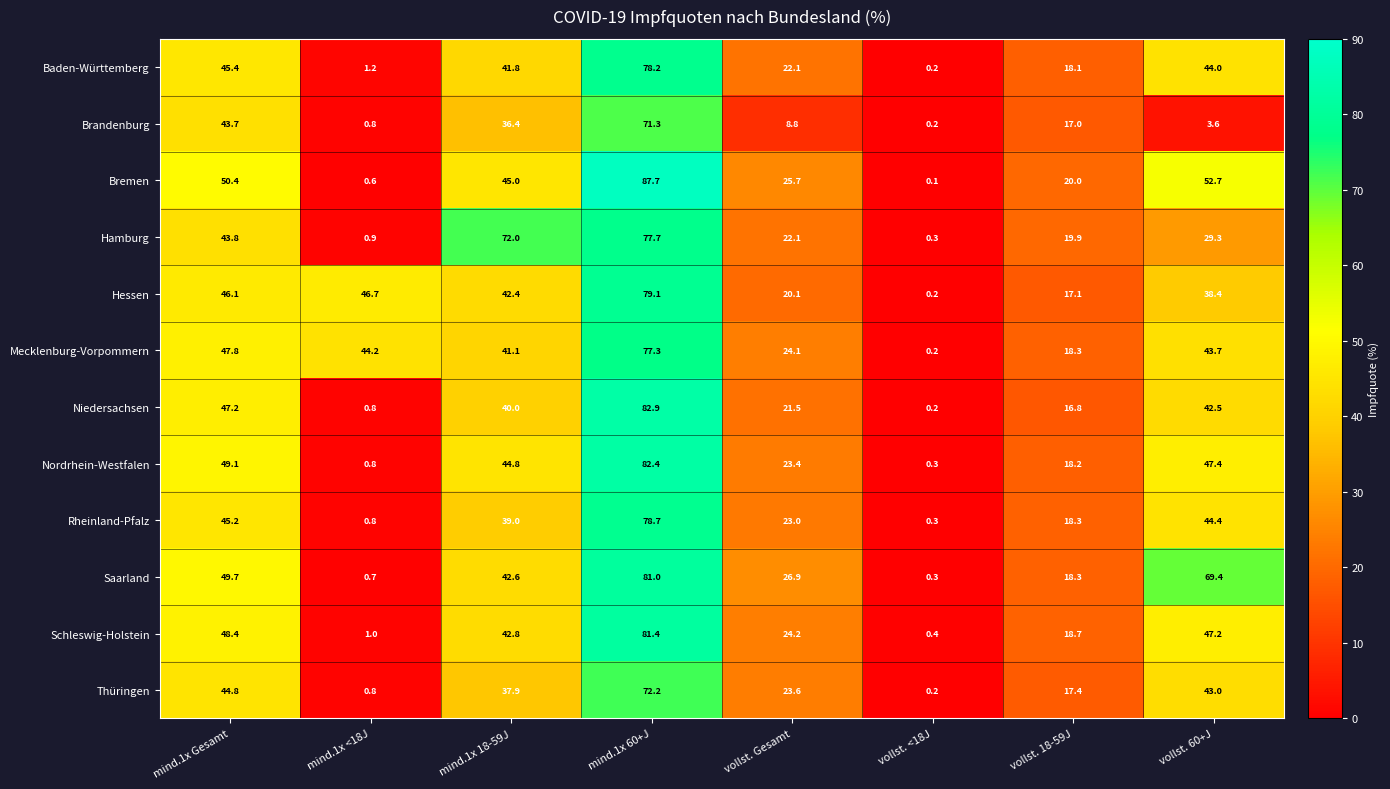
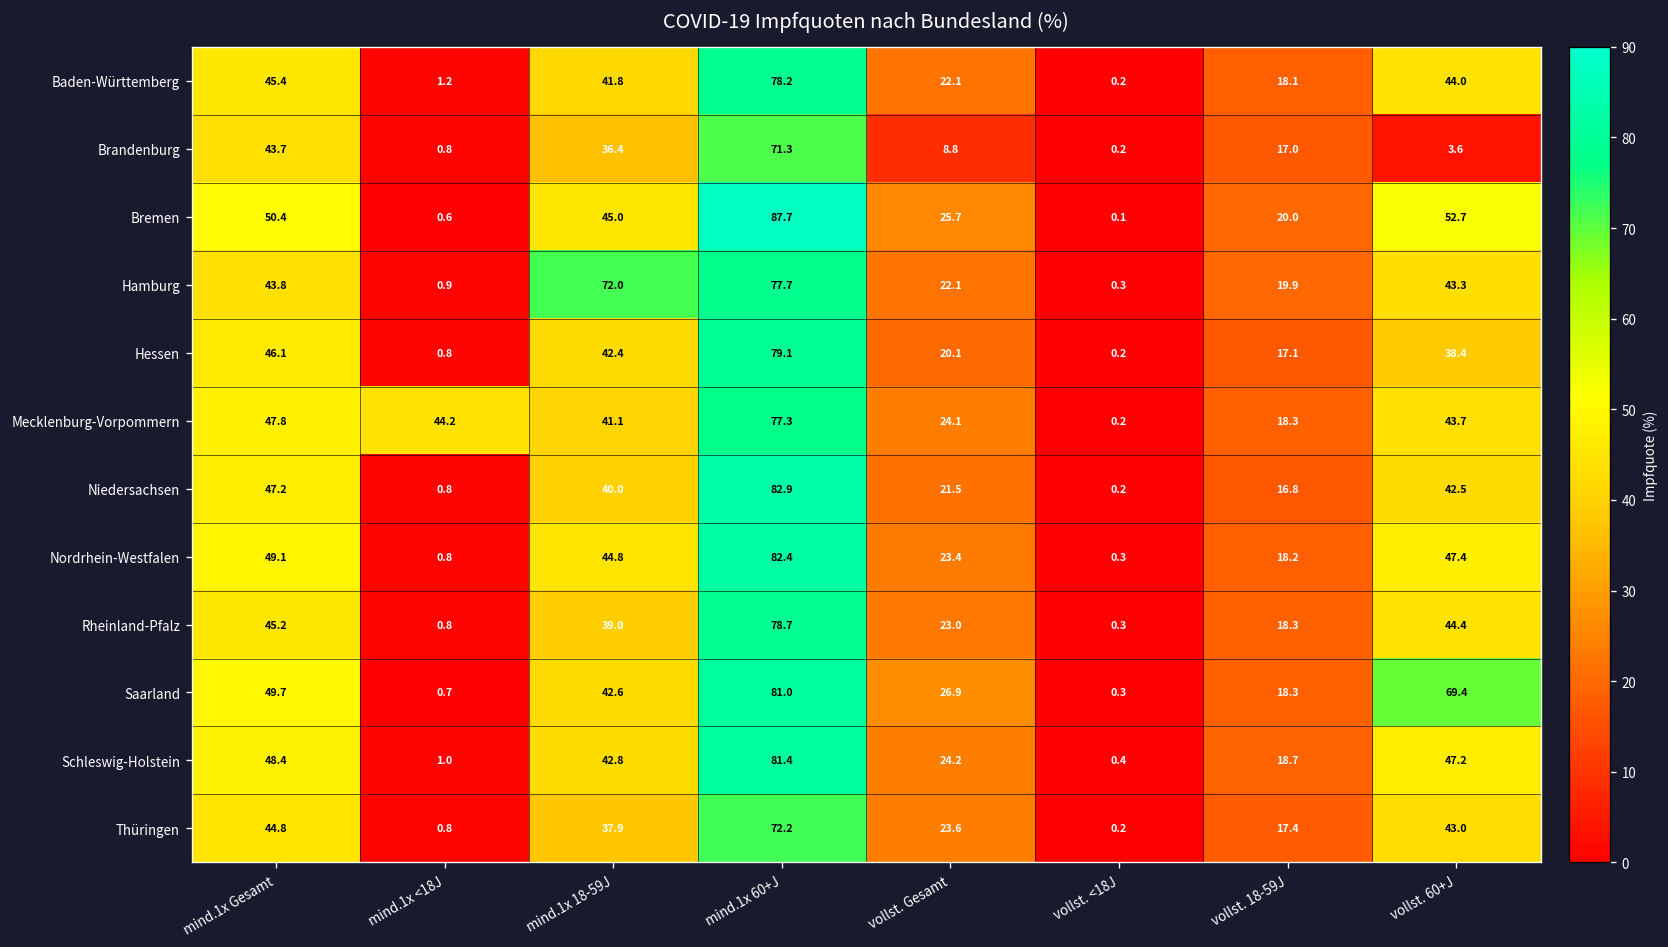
Hamburg, vollst. 60+J: 29.3 -> 43.3
Hessen, mind.1x <18J: 46.7 -> 0.8
